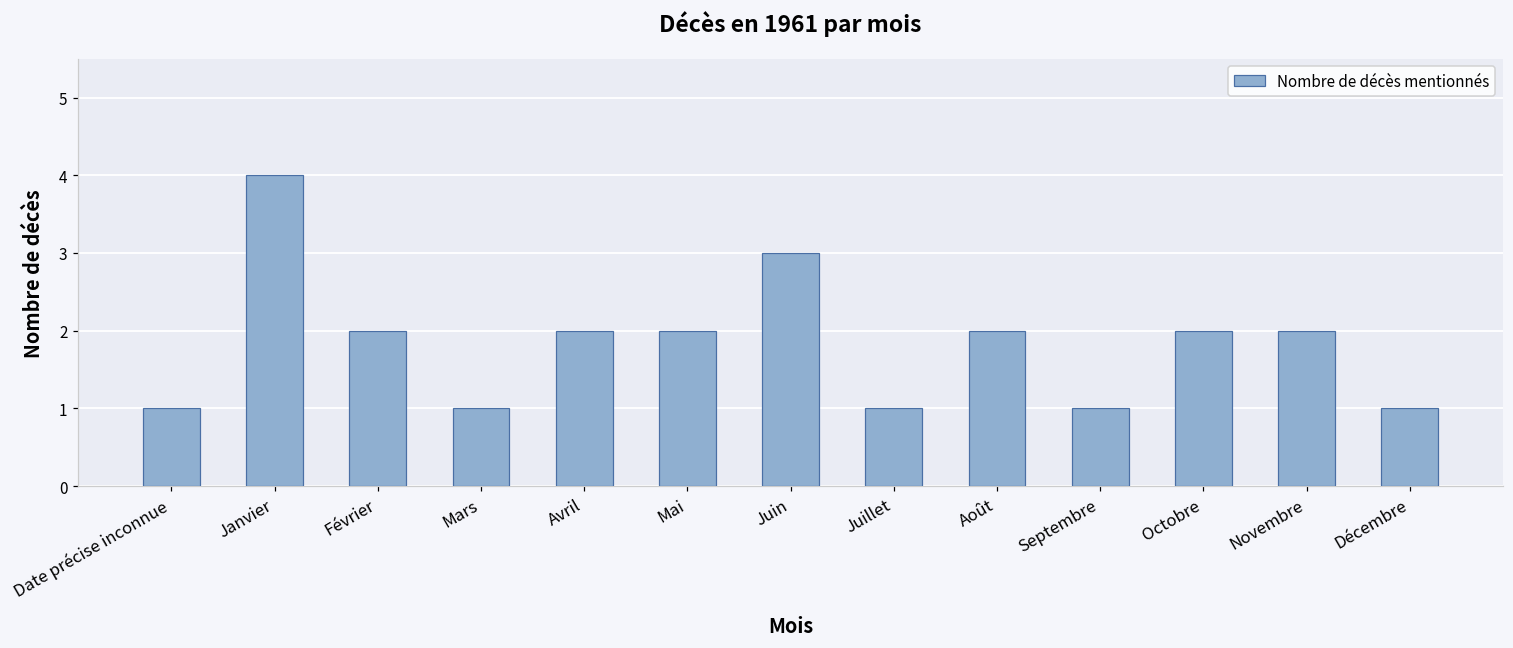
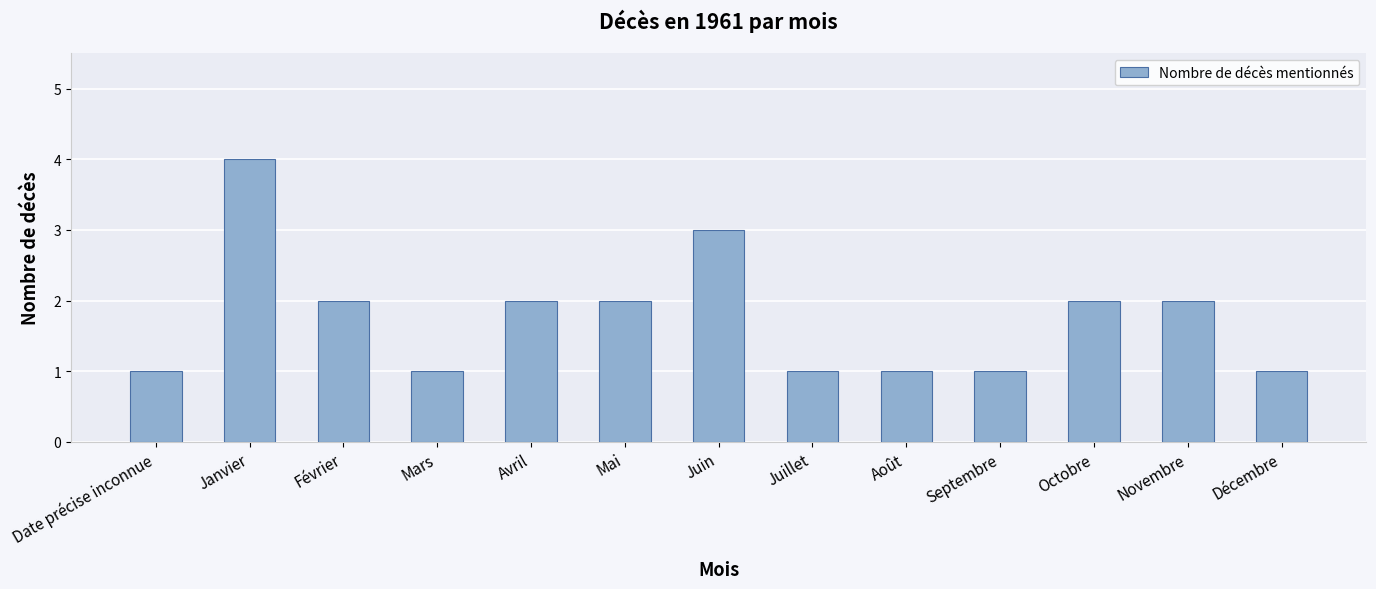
Août: 2 -> 1
